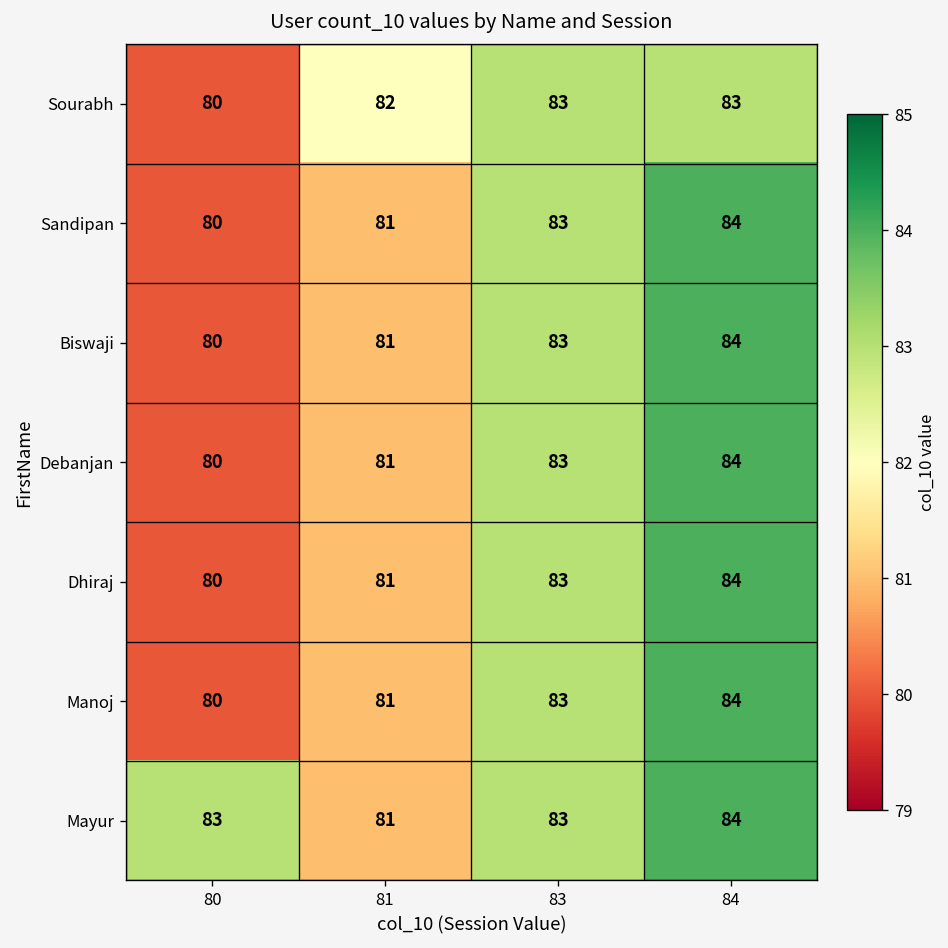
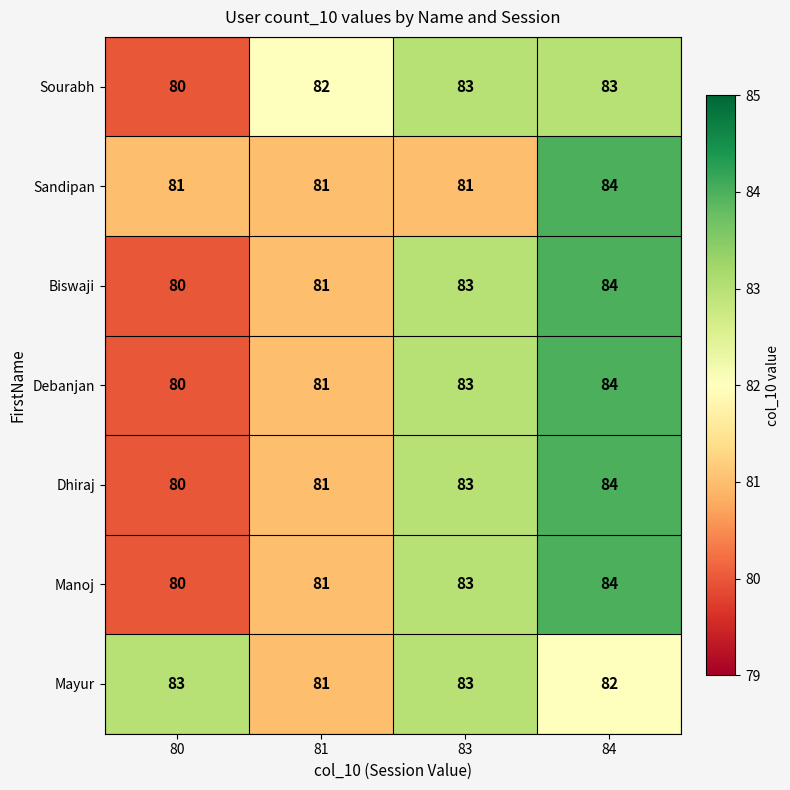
Sandipan, 80: 80 -> 81
Sandipan, 83: 83 -> 81
Mayur, 84: 84 -> 82
